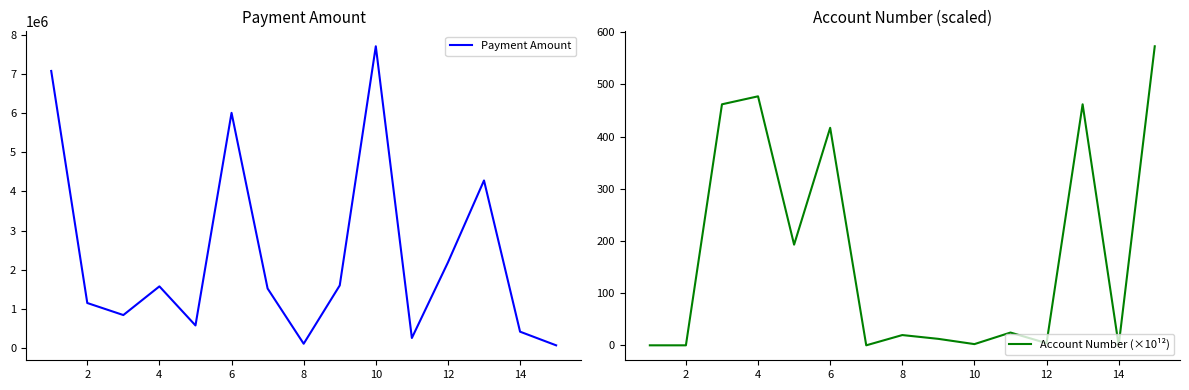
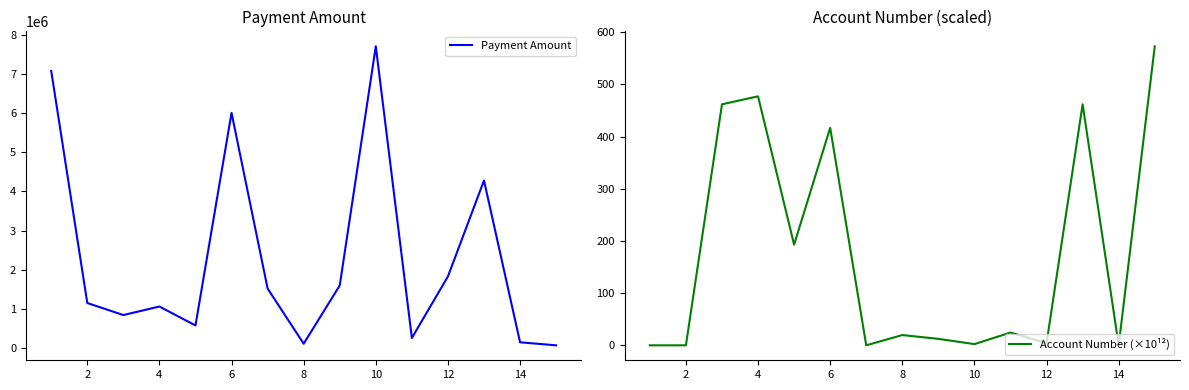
Payment Amount, 4: 1600000 -> 1100000
Payment Amount, 12: 2200000 -> 1800000
Payment Amount, 14: 400000 -> 100000
